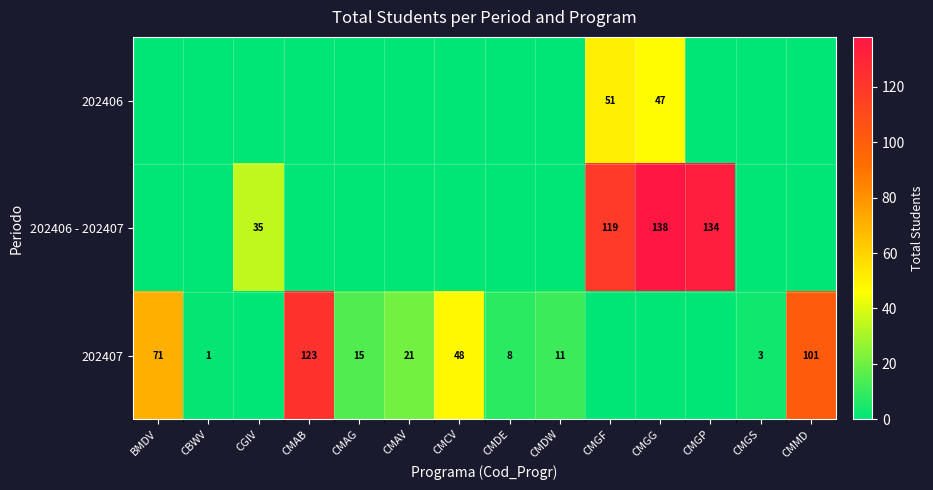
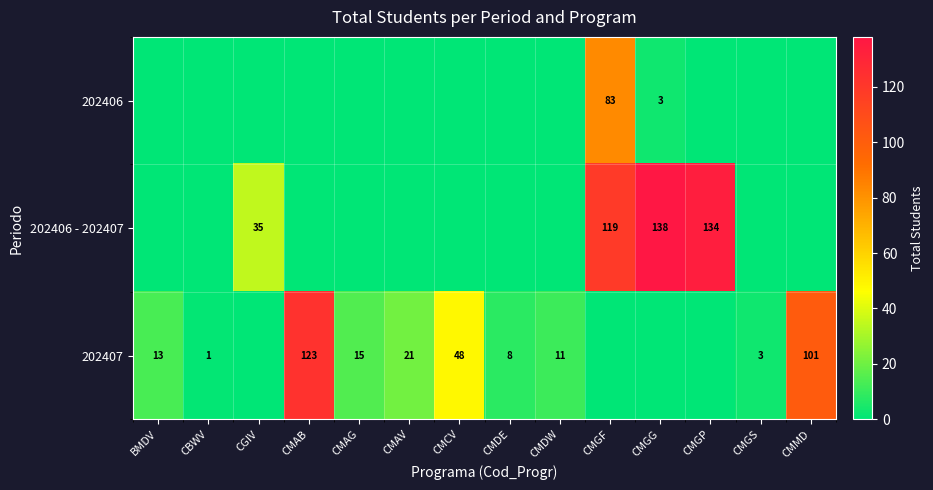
202406, CMGF: 51 -> 83
202406, CMGG: 47 -> 3
202407, BMDV: 71 -> 13
